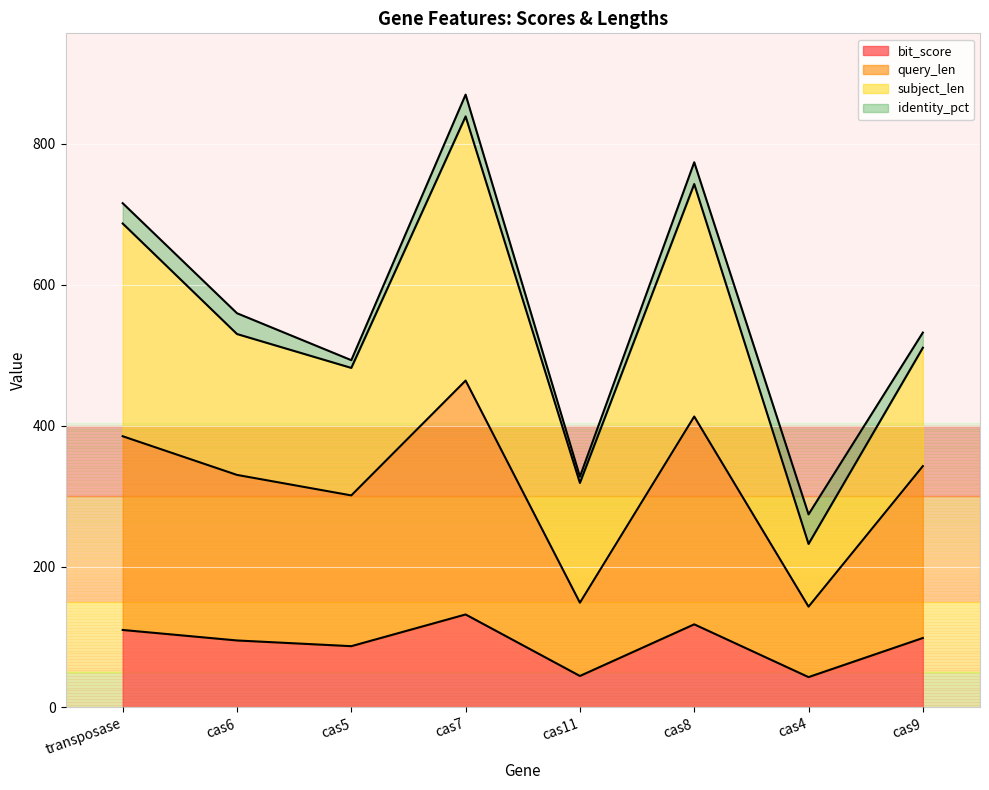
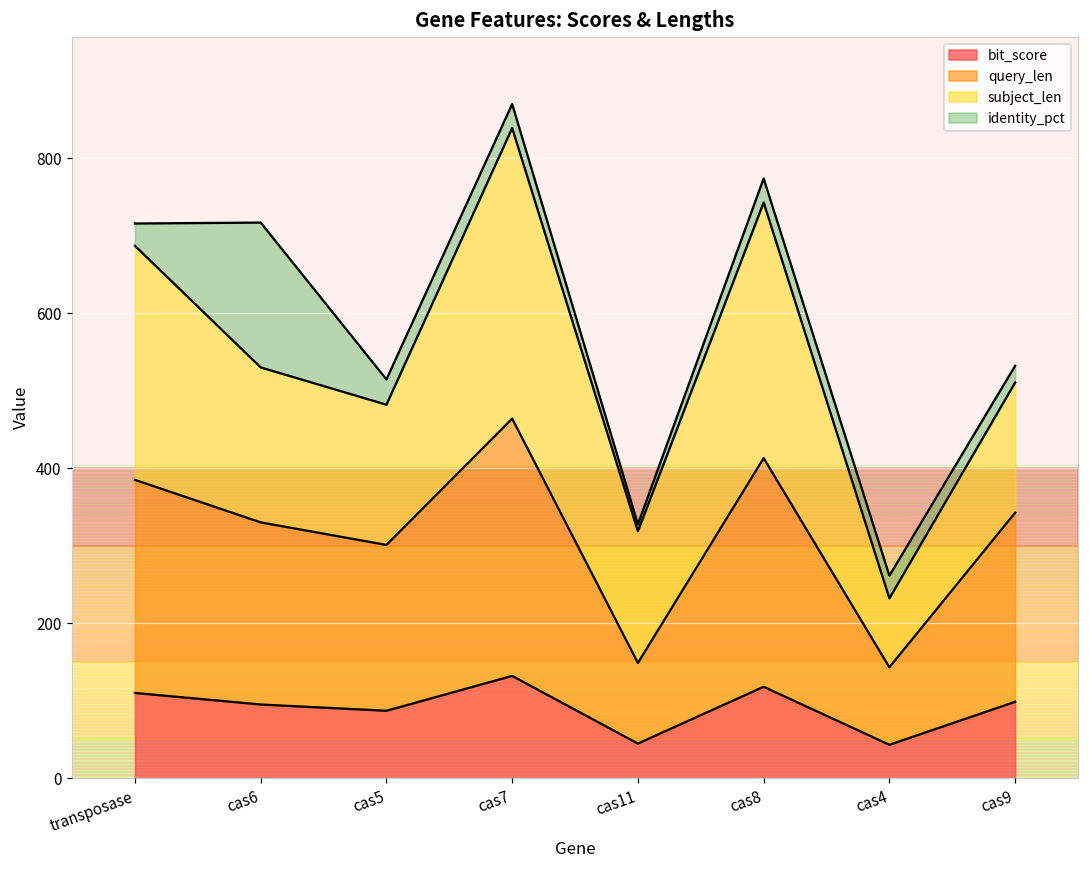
identity_pct, cas6: 30 -> 190
identity_pct, cas5: 10 -> 30
identity_pct, cas4: 40 -> 30
